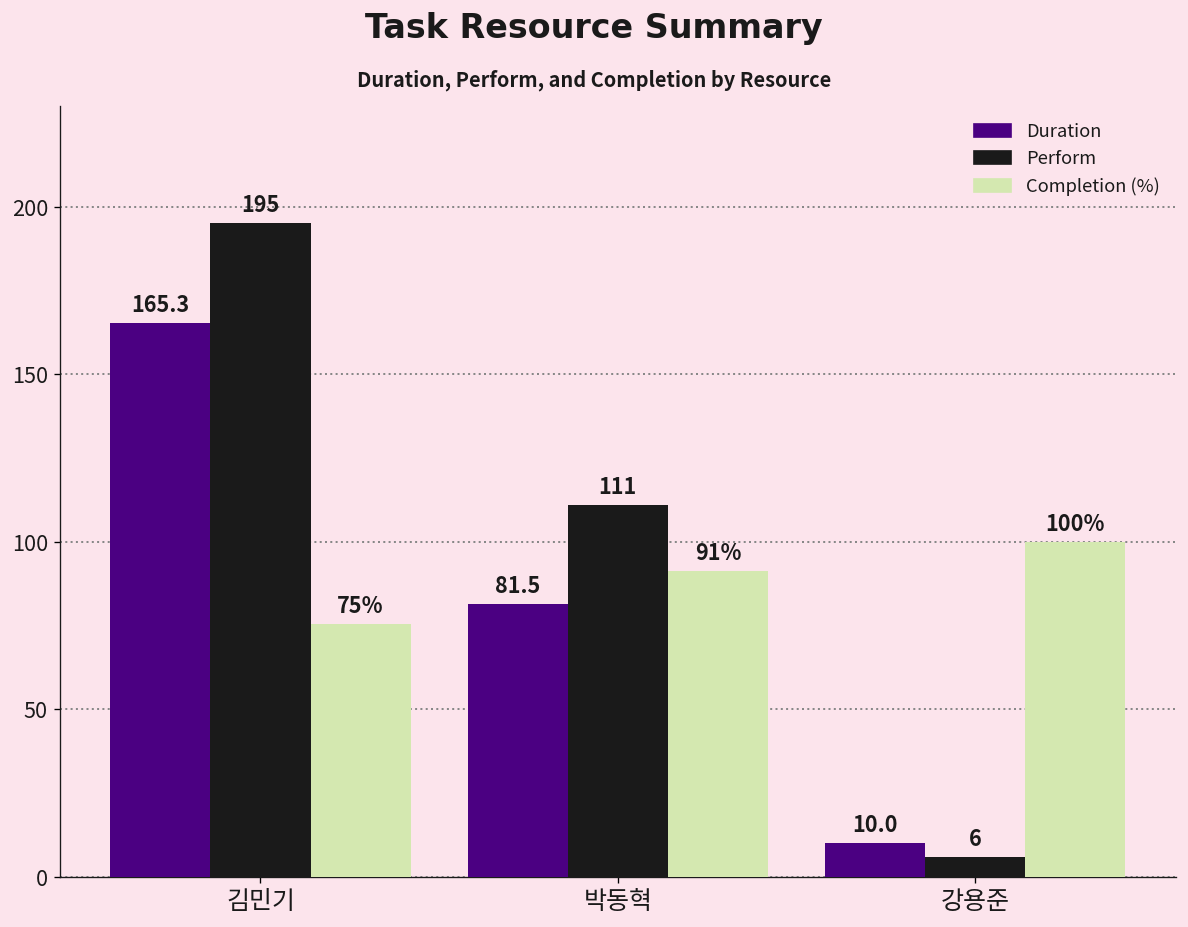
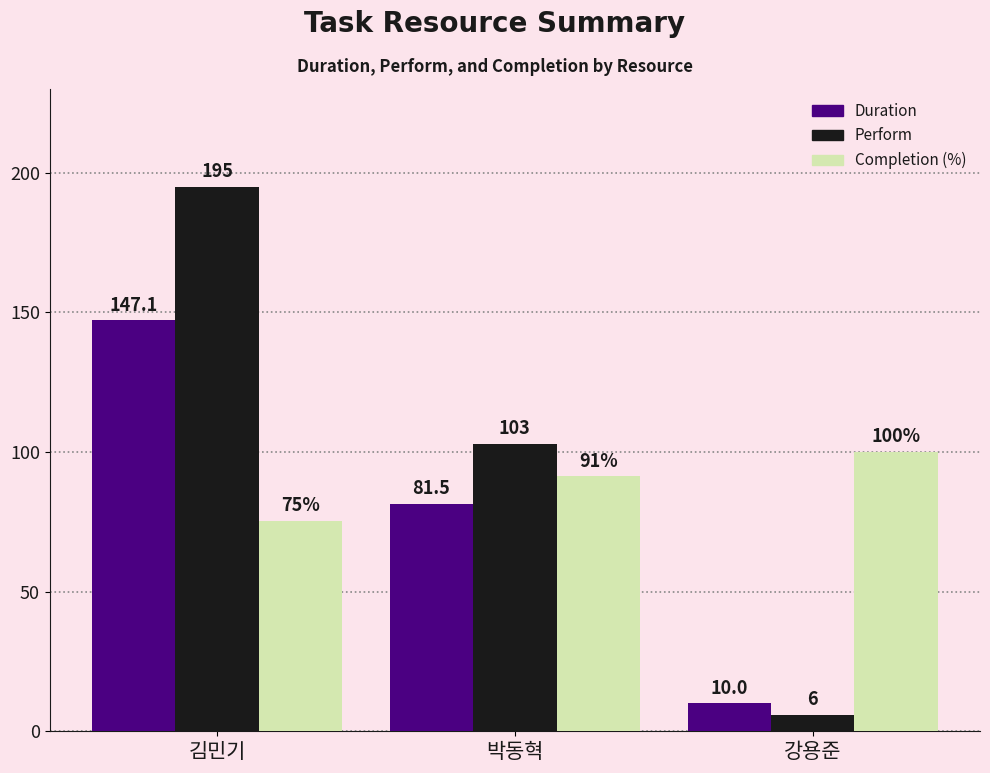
Duration, 김민기: 165.3 -> 147.1
Perform, 박동혁: 111 -> 103
